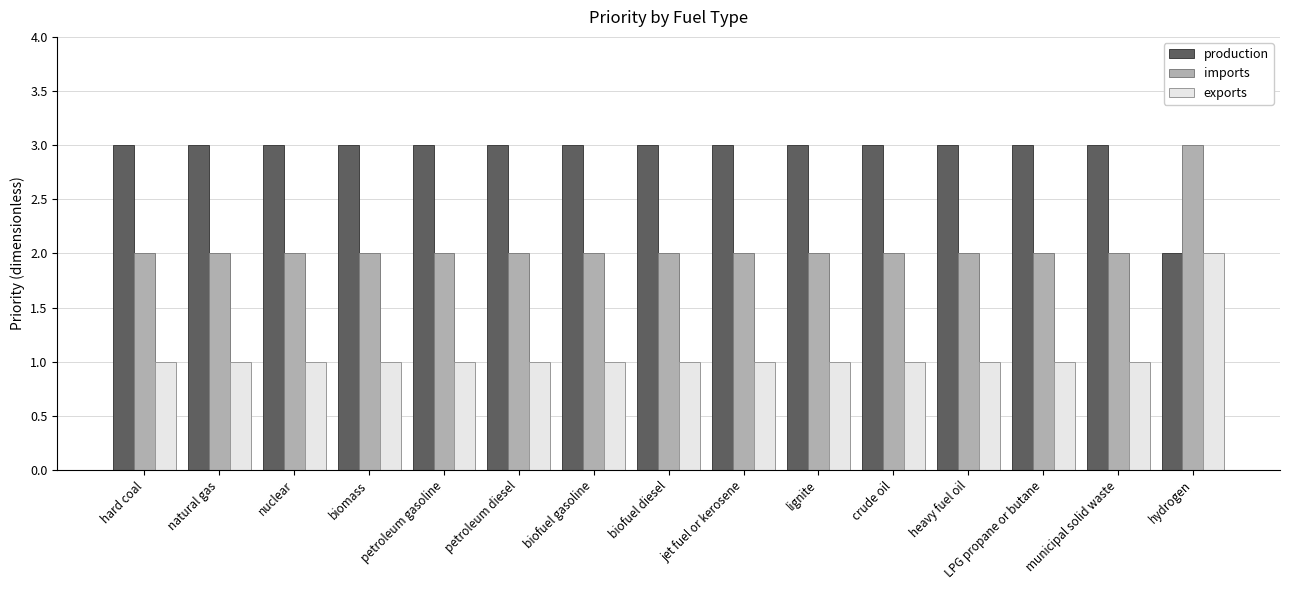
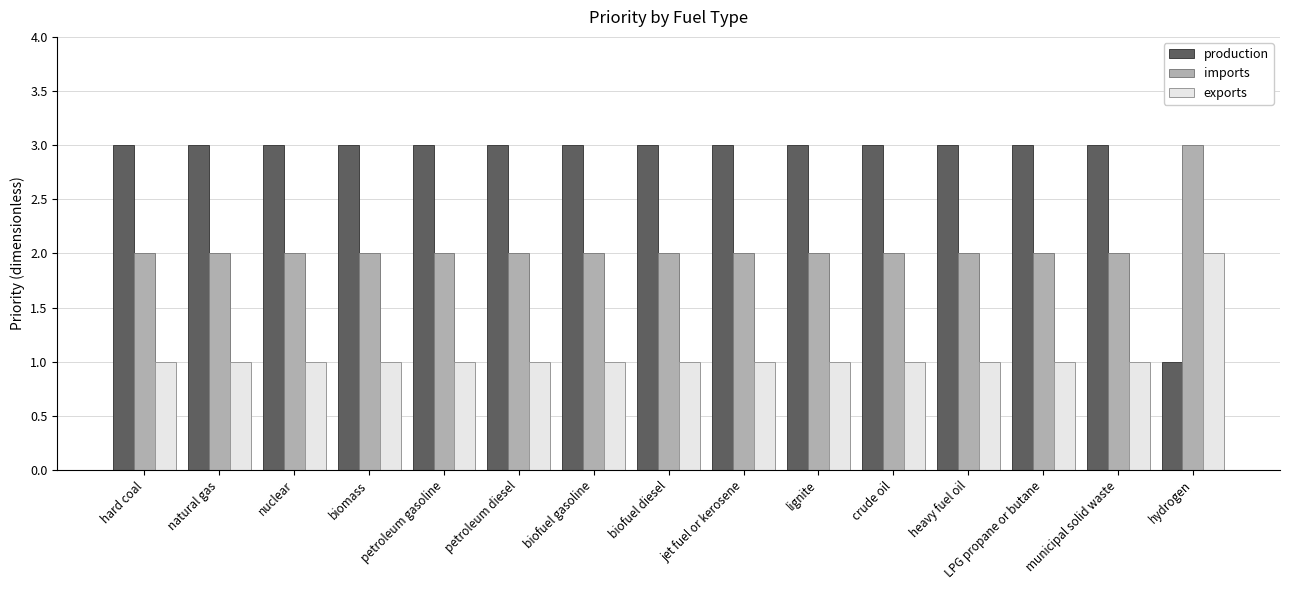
production, hydrogen: 2 -> 1
